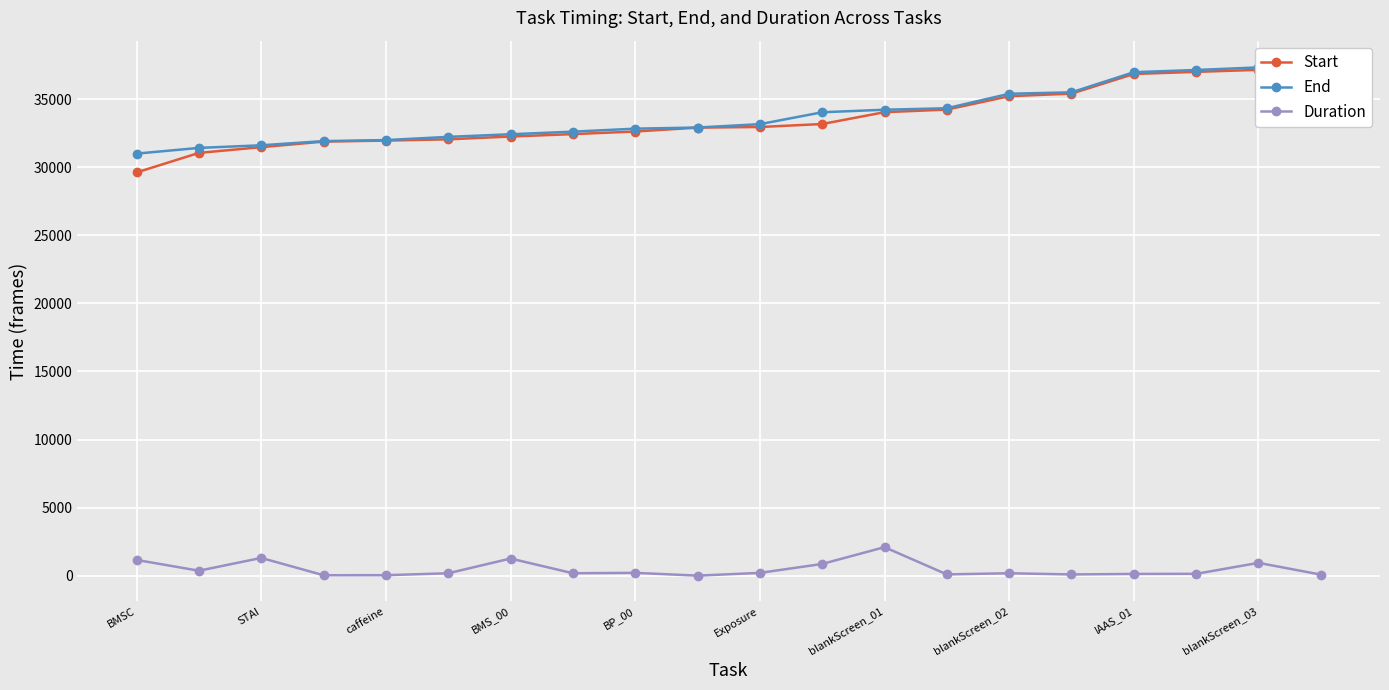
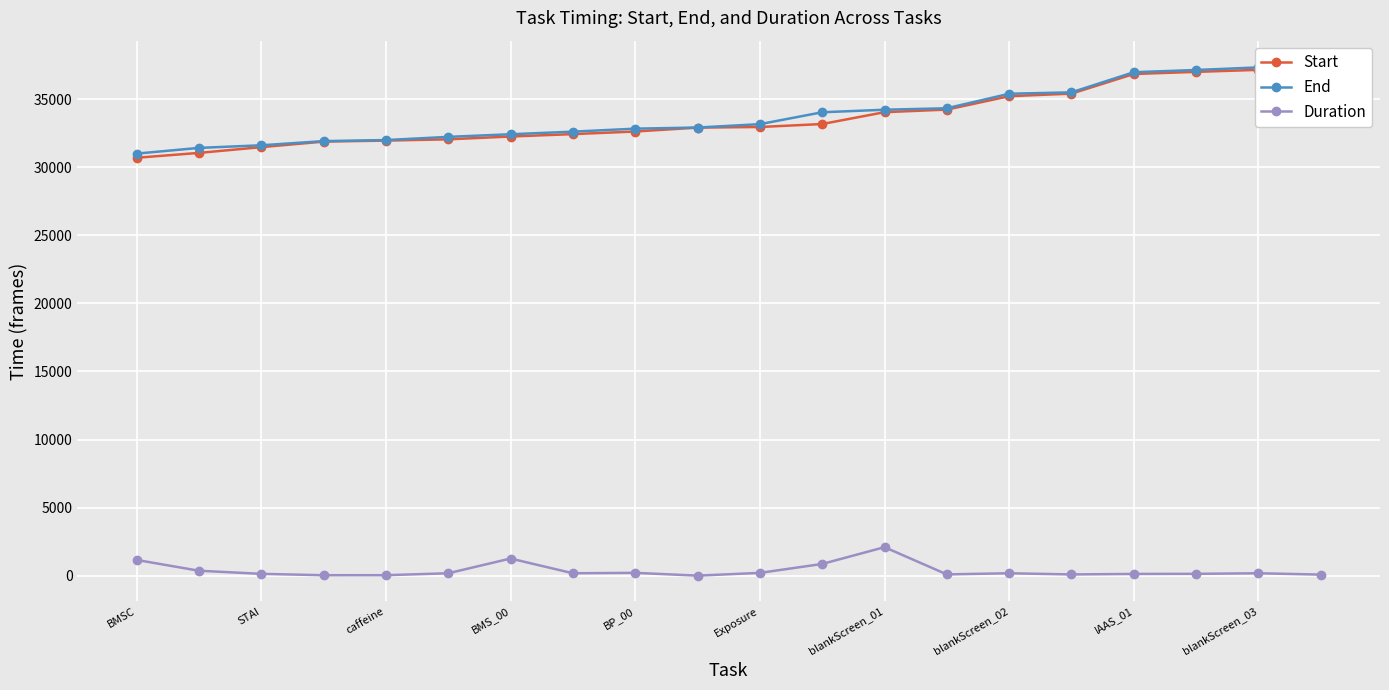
Start, BMSC: 29600 -> 30700
Duration, STAI: 1300 -> 100
Duration, blankScreen_03: 900 -> 200
